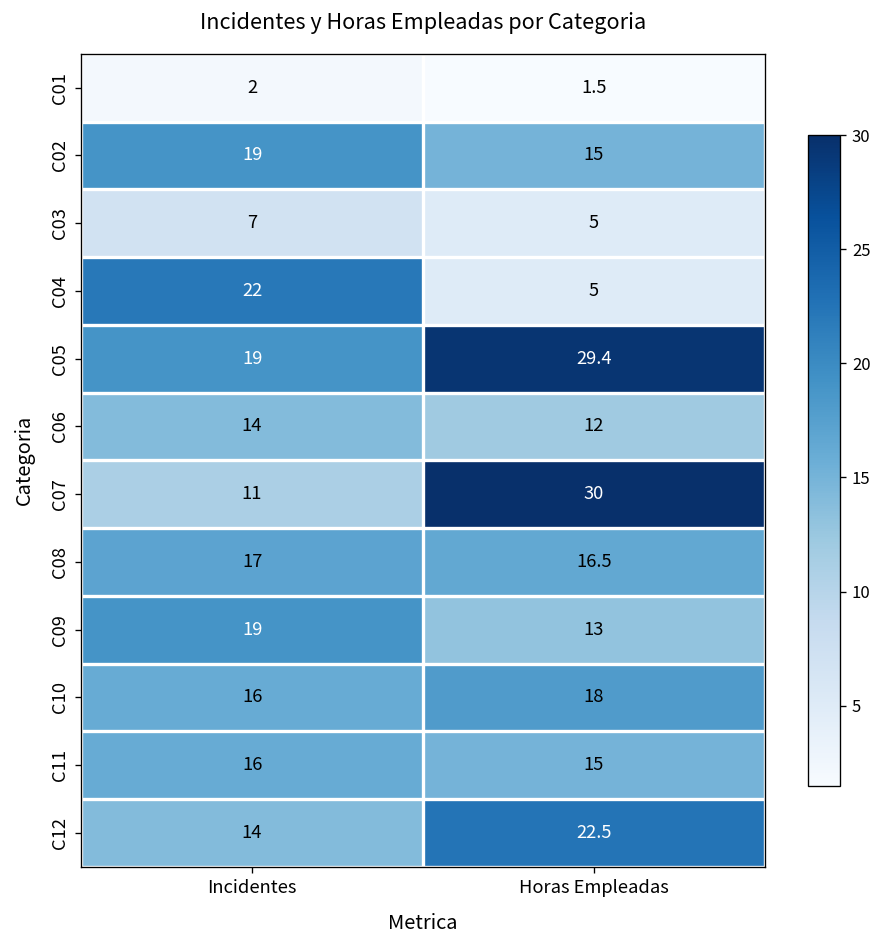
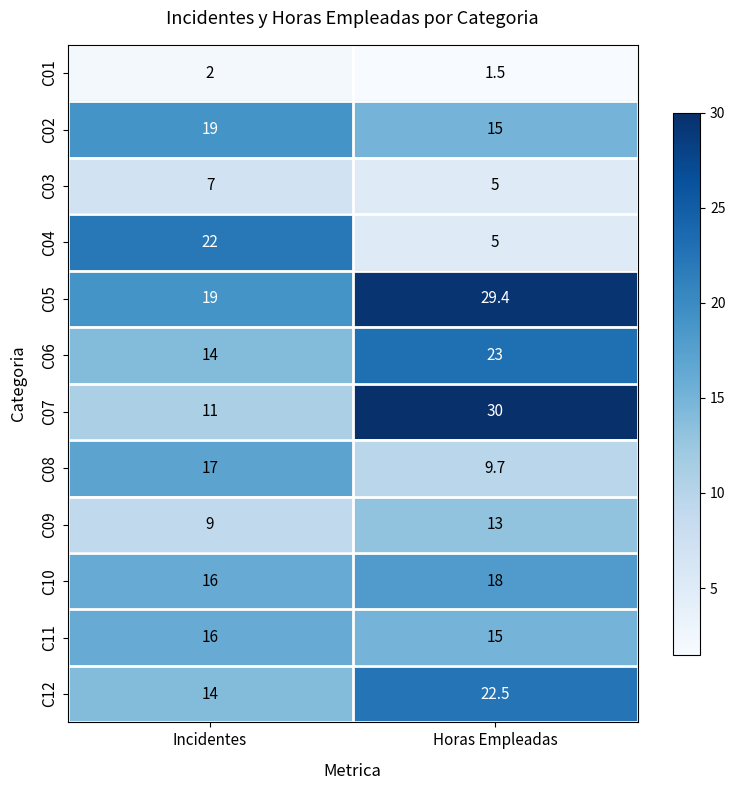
C06, Horas Empleadas: 12 -> 23
C08, Horas Empleadas: 16.5 -> 9.7
C09, Incidentes: 19 -> 9
